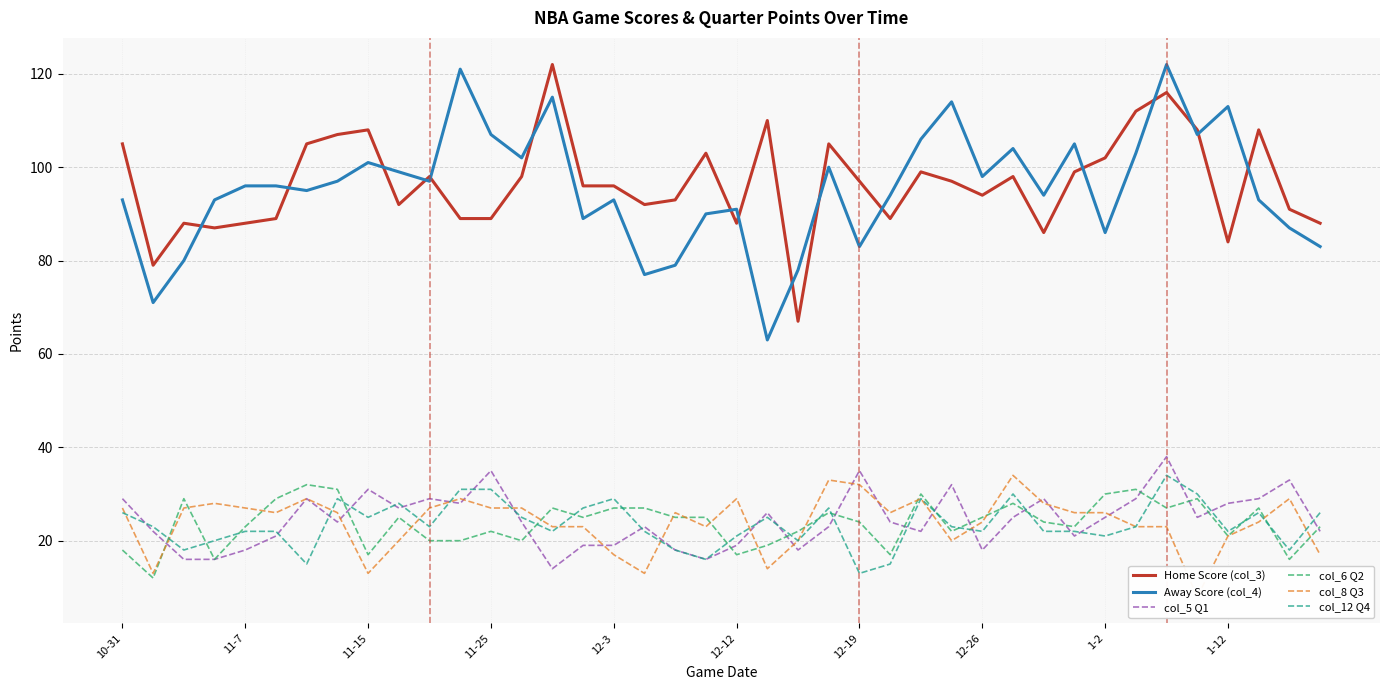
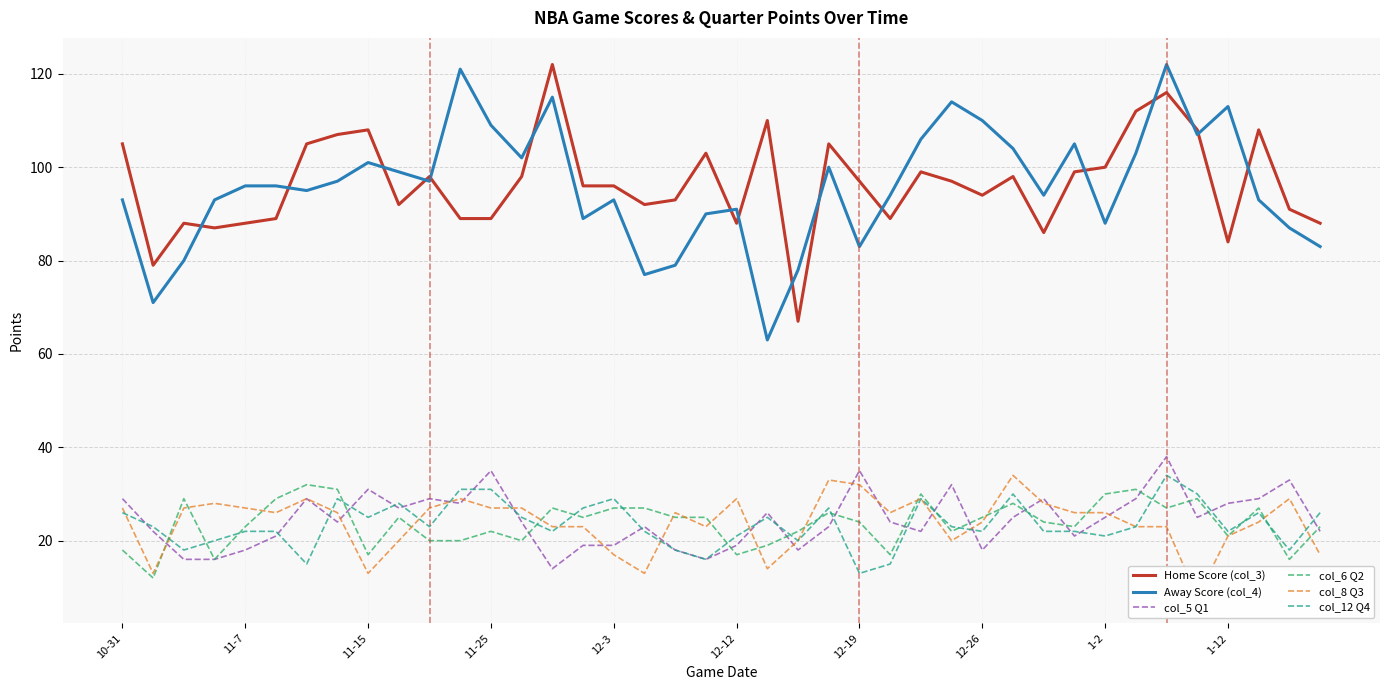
Away Score (col_4), 11-25: 107 -> 109
Away Score (col_4), 12-26: 98 -> 110
Home Score (col_3), 1-2: 102 -> 100
Away Score (col_4), 1-2: 86 -> 88
